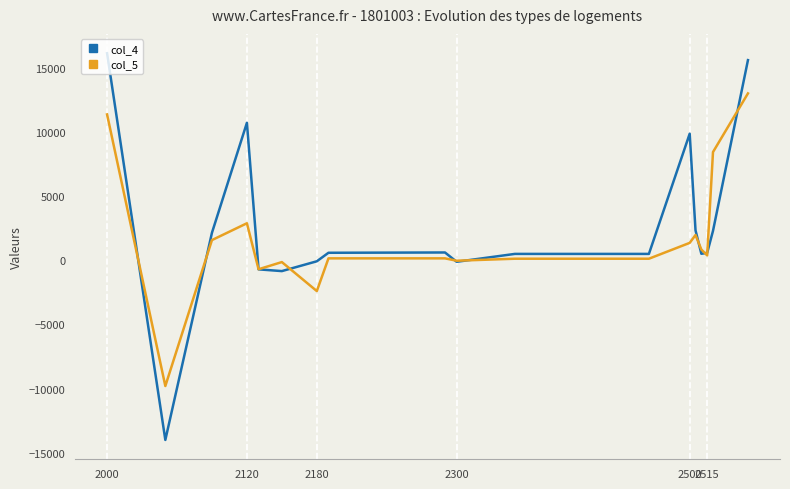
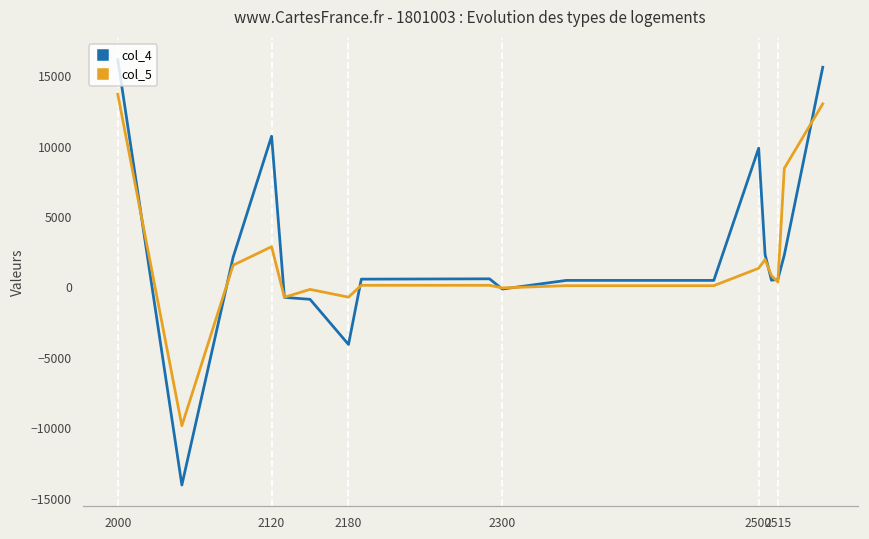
col_5, 2000: 11400 -> 13700
col_4, 2180: -100 -> -4000
col_5, 2180: -2400 -> -700
